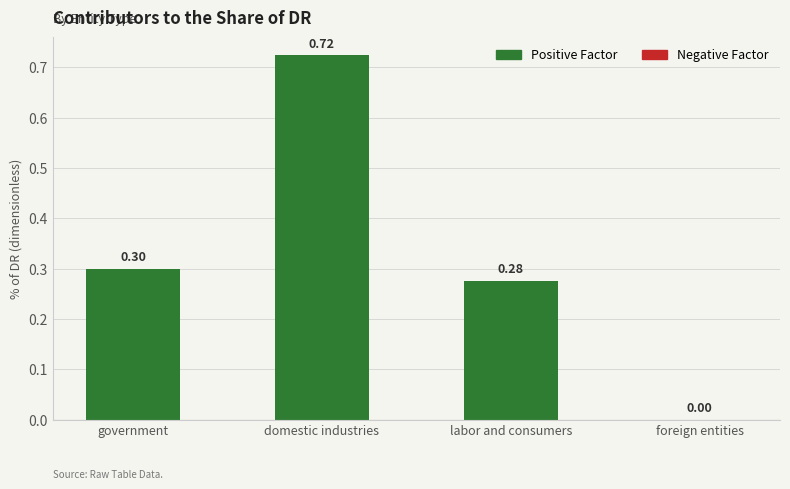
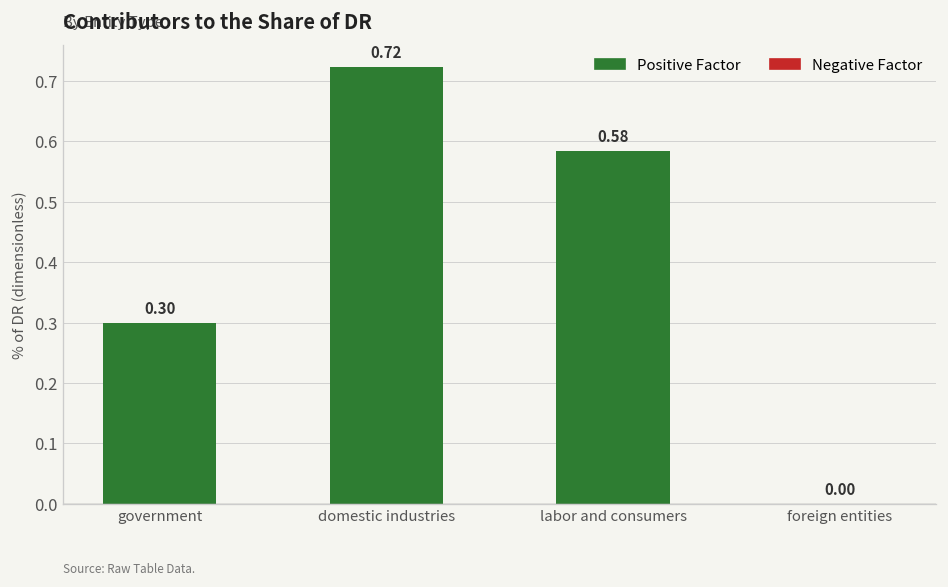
labor and consumers: 0.28 -> 0.58
